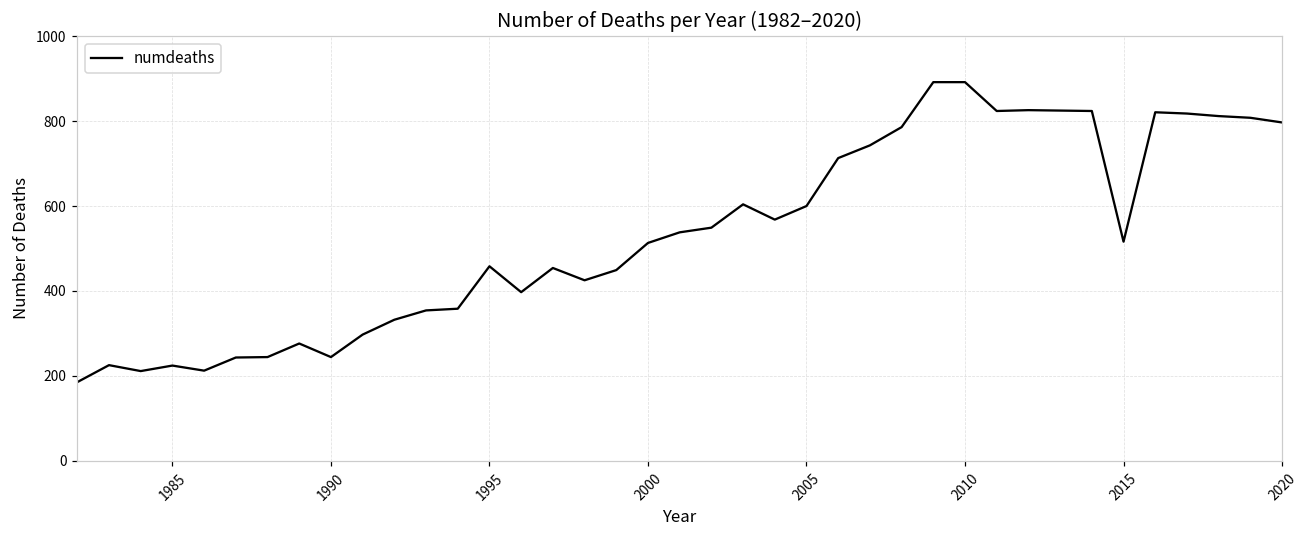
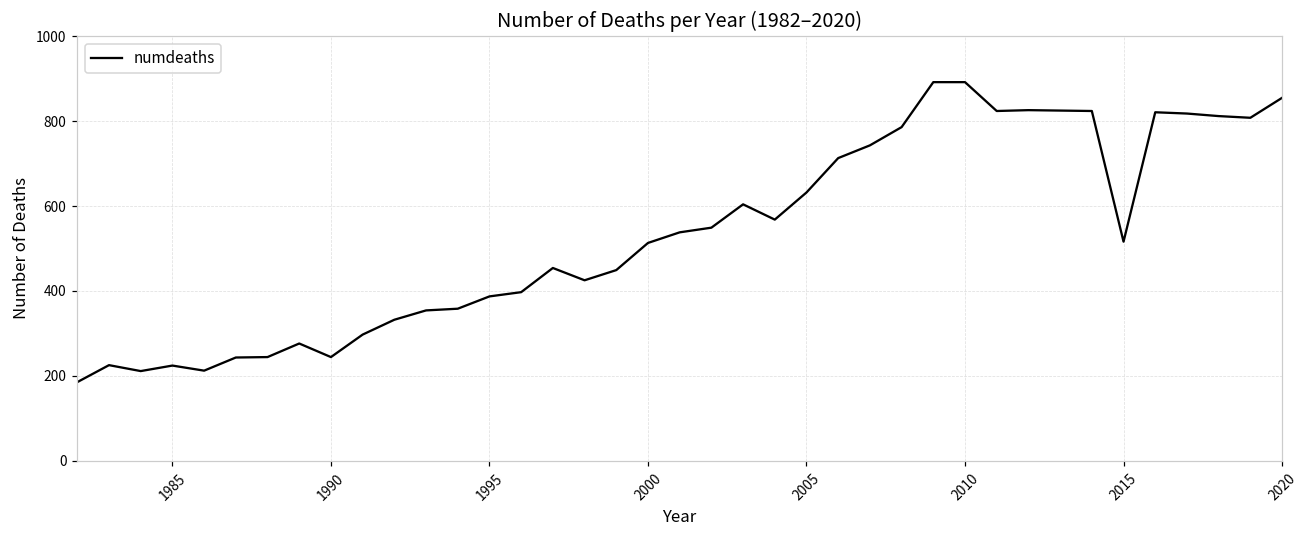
1995: 460 -> 390
2005: 600 -> 630
2020: 800 -> 860
